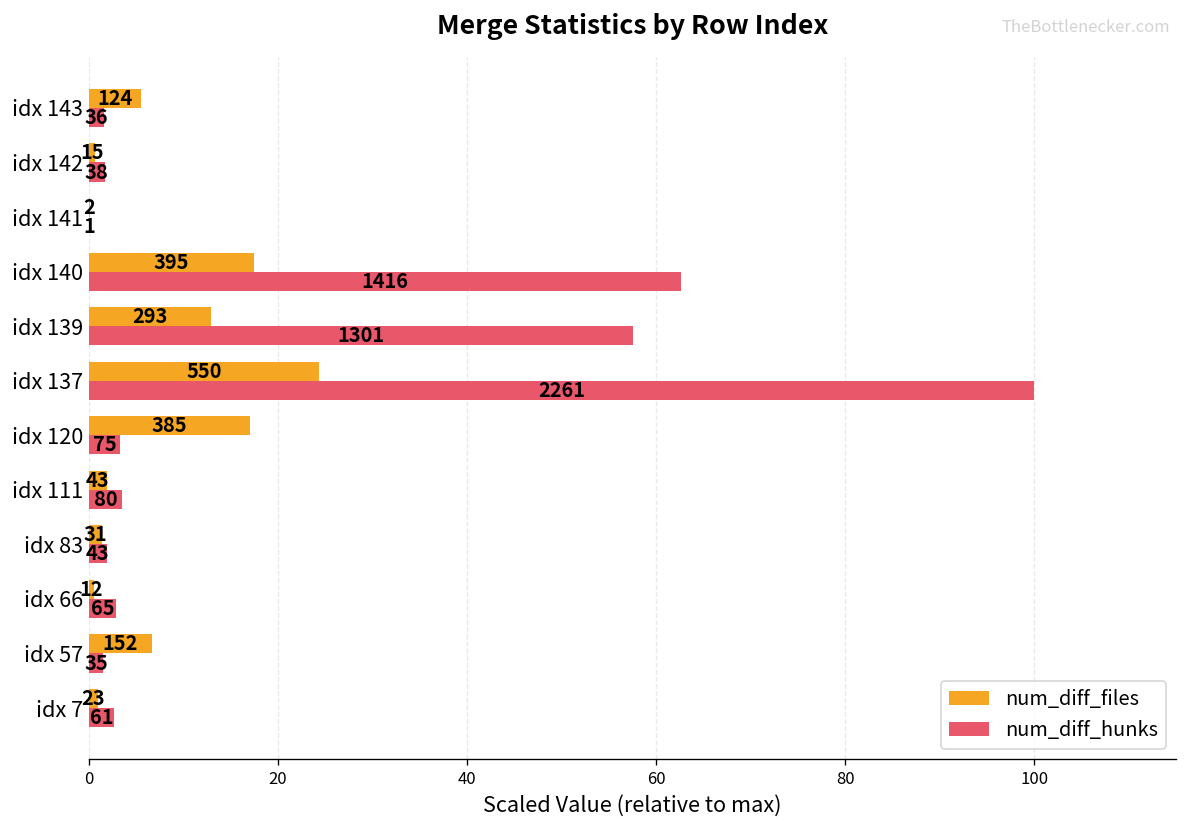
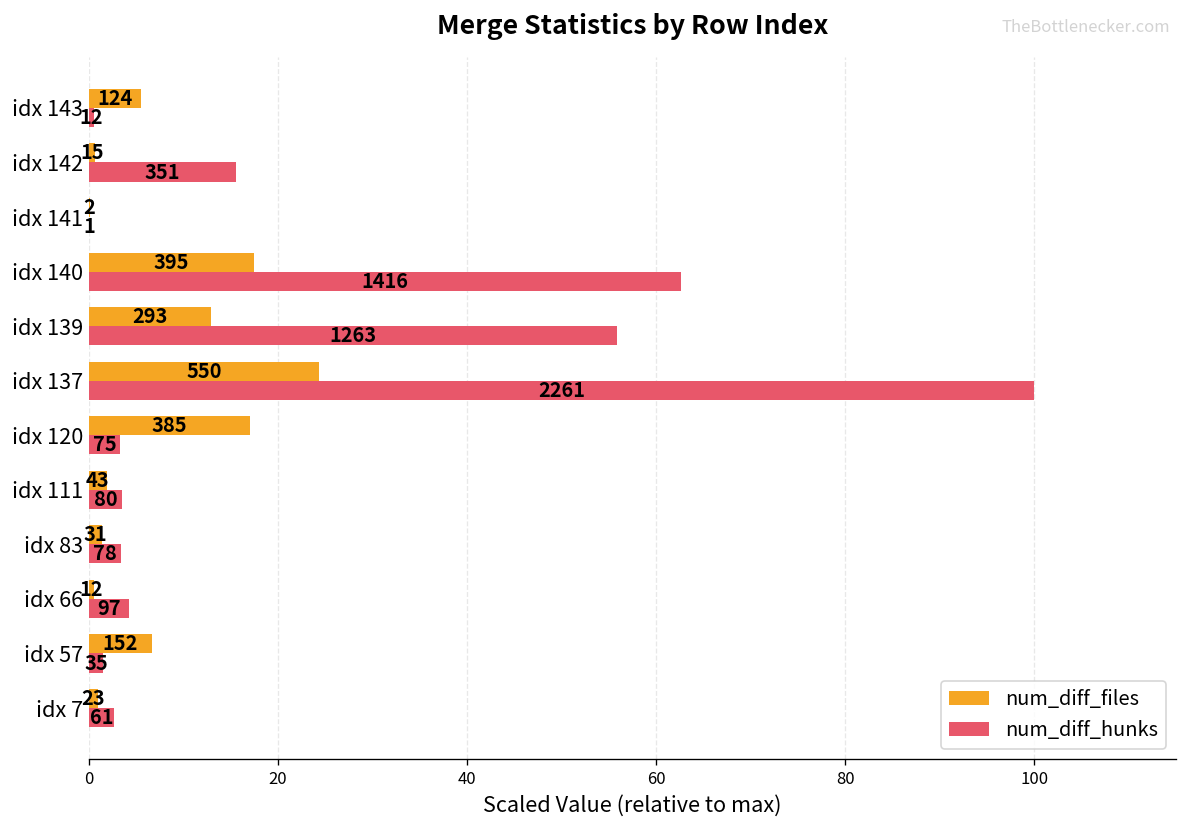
num_diff_hunks, idx 143: 36 -> 12
num_diff_hunks, idx 142: 38 -> 351
num_diff_hunks, idx 139: 1301 -> 1263
num_diff_hunks, idx 83: 43 -> 78
num_diff_hunks, idx 66: 65 -> 97
